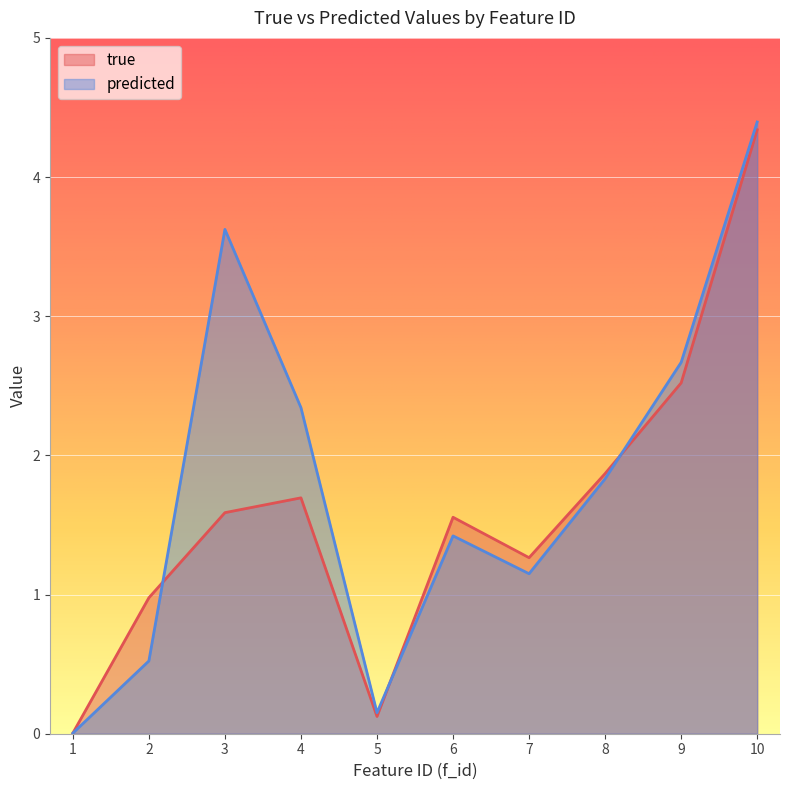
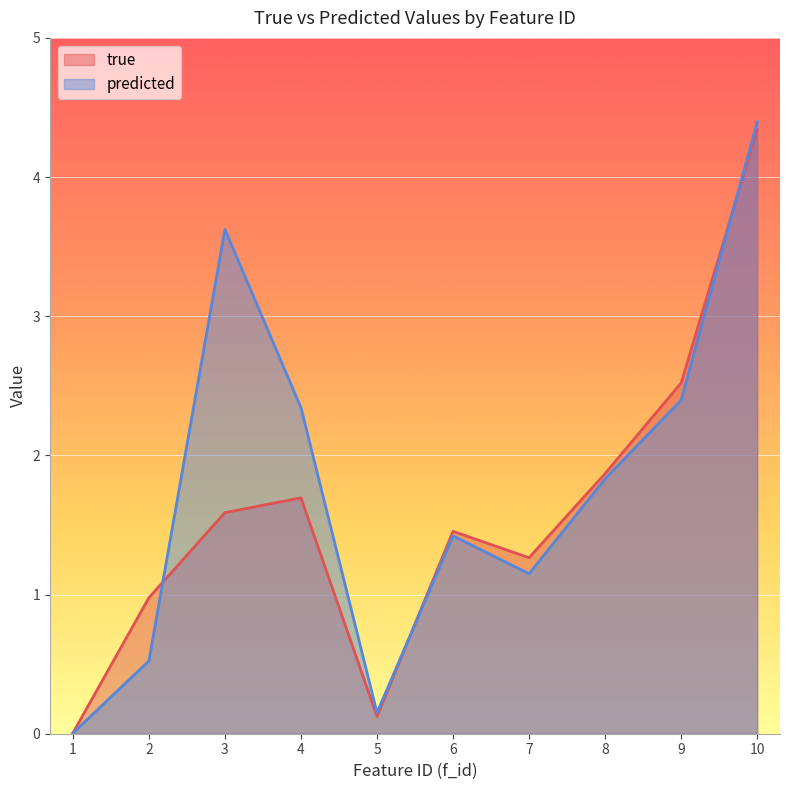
true, 6: 1.56 -> 1.45
predicted, 9: 2.67 -> 2.40
